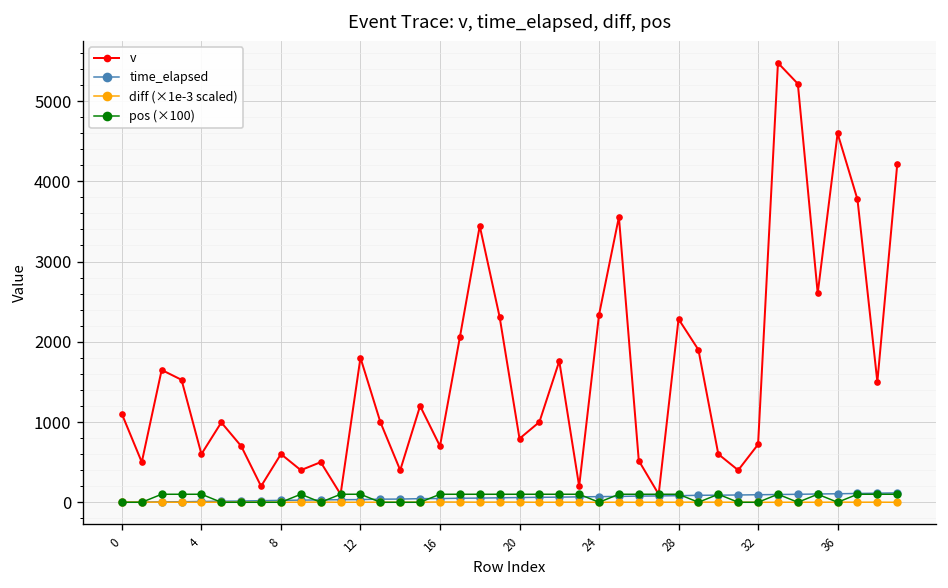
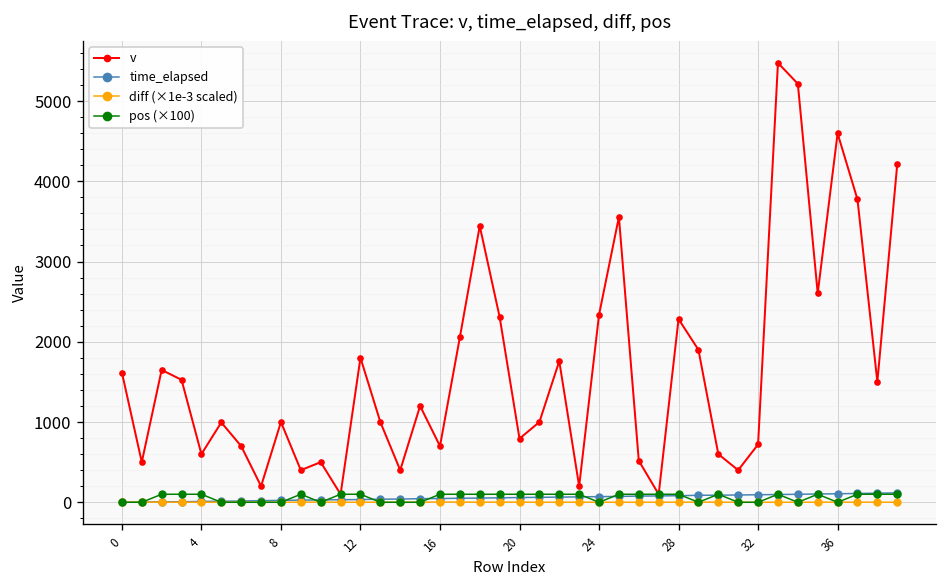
v, 0: 1100 -> 1600
v, 8: 600 -> 1000
